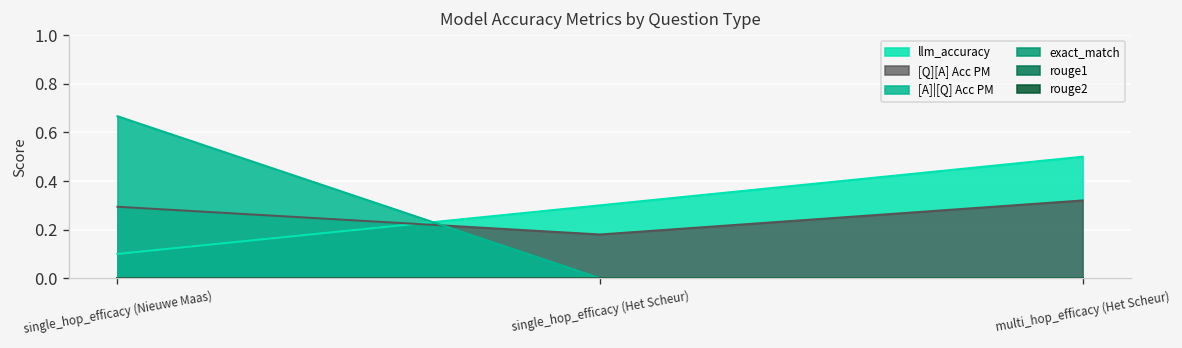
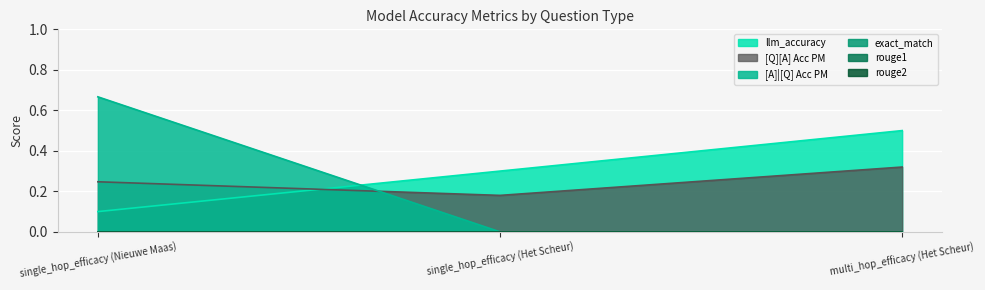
[Q][A] Acc PM, single_hop_efficacy (Nieuwe Maas): 0.29 -> 0.25
